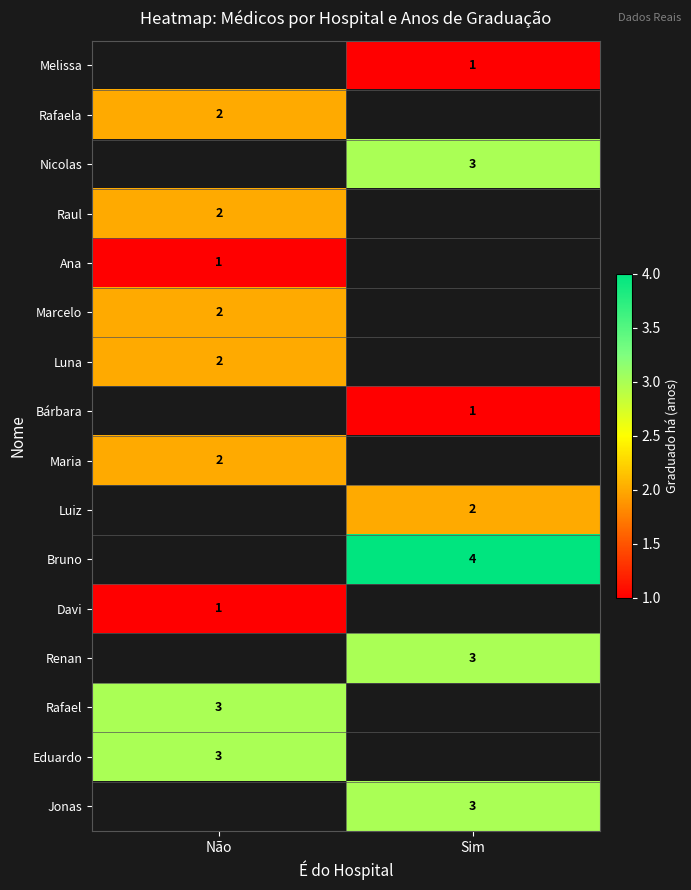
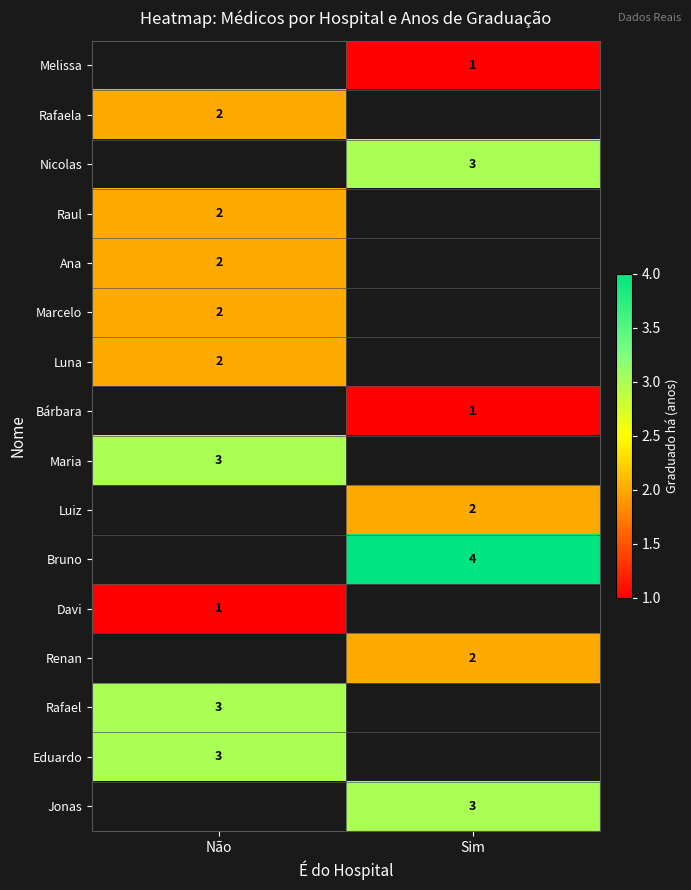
Ana, Não: 1 -> 2
Maria, Não: 2 -> 3
Renan, Sim: 3 -> 2
